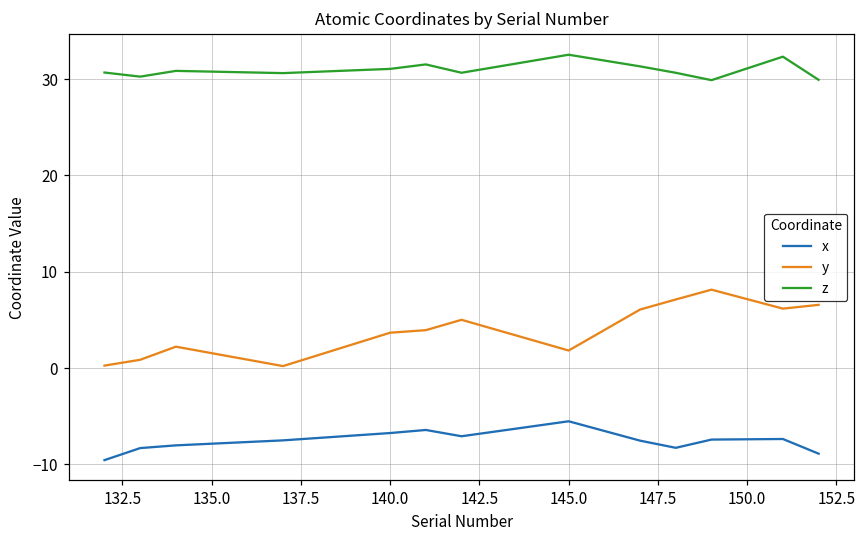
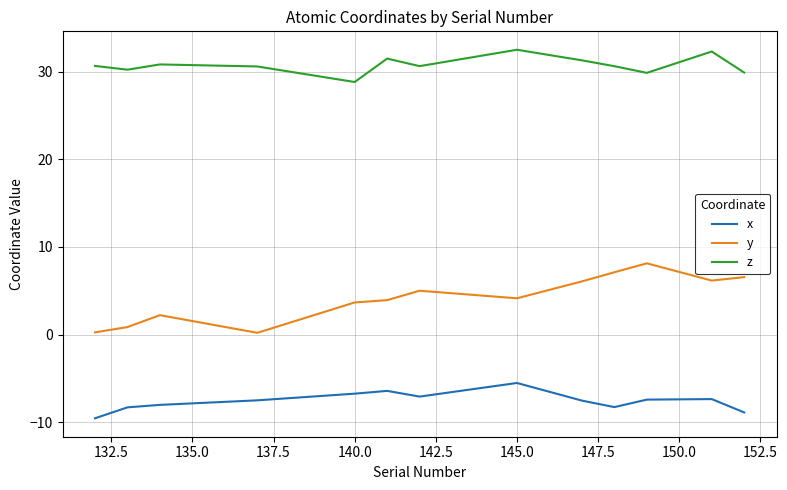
z, 140.0: 31 -> 29
y, 145.0: 2 -> 4
